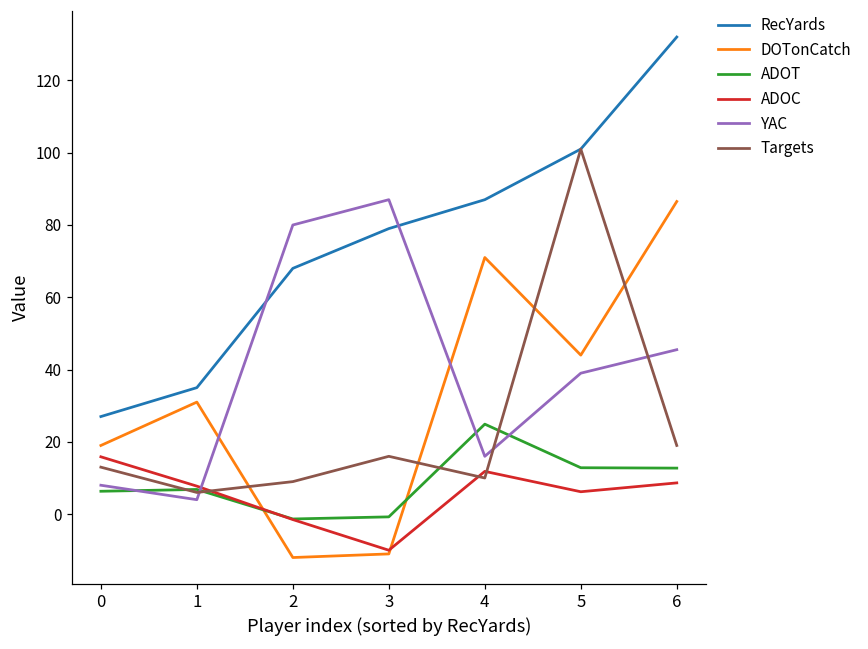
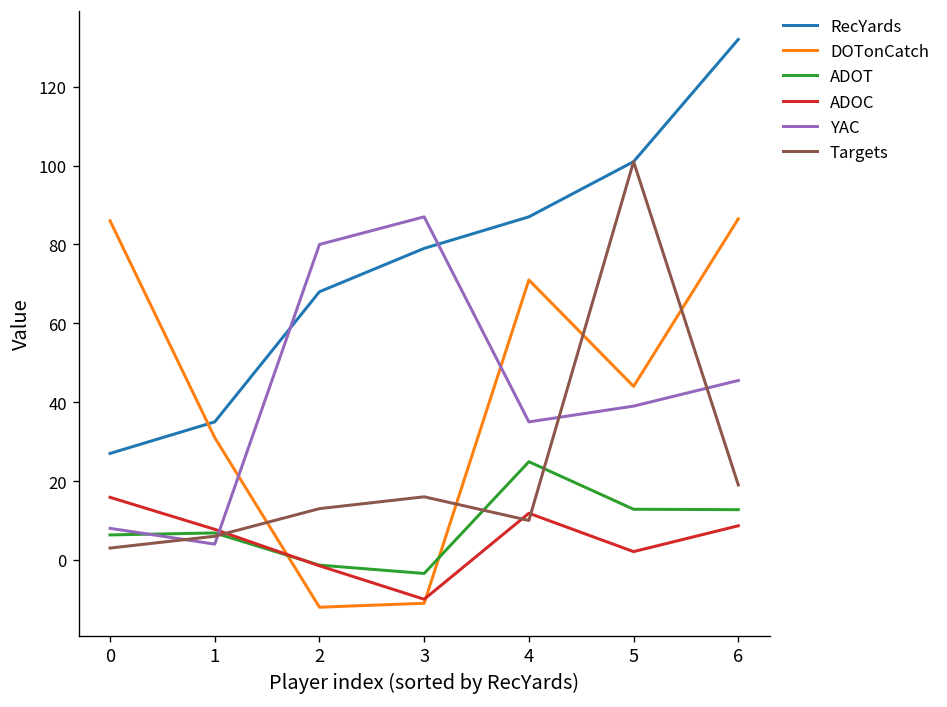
DOTonCatch, 0: 19 -> 86
Targets, 0: 13 -> 3
Targets, 2: 9 -> 13
ADOT, 3: -1 -> -3
YAC, 4: 16 -> 35
ADOC, 5: 6 -> 2
